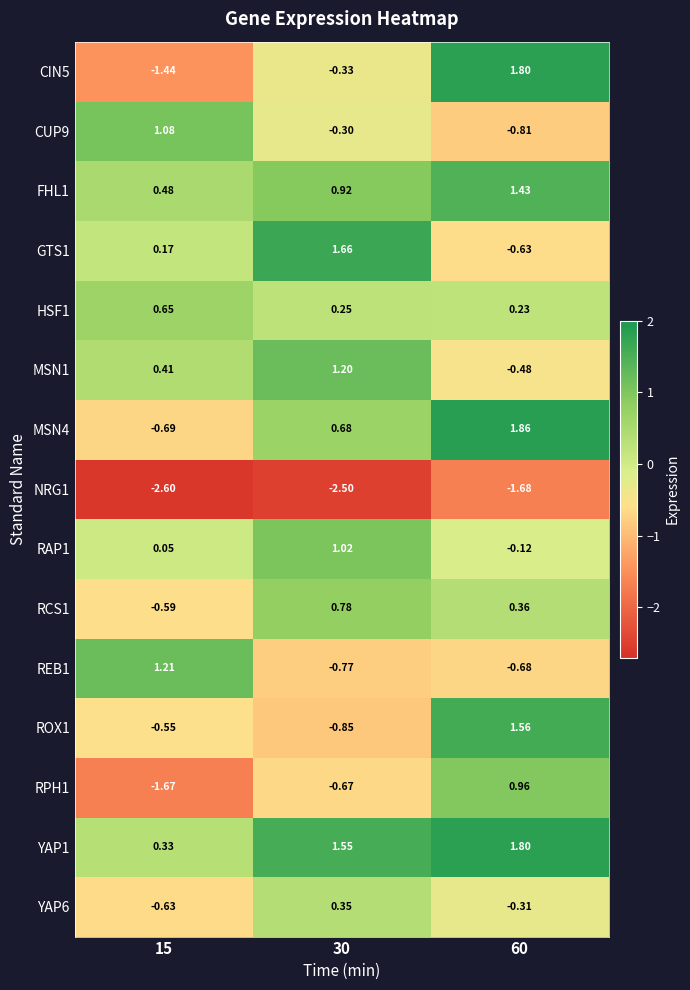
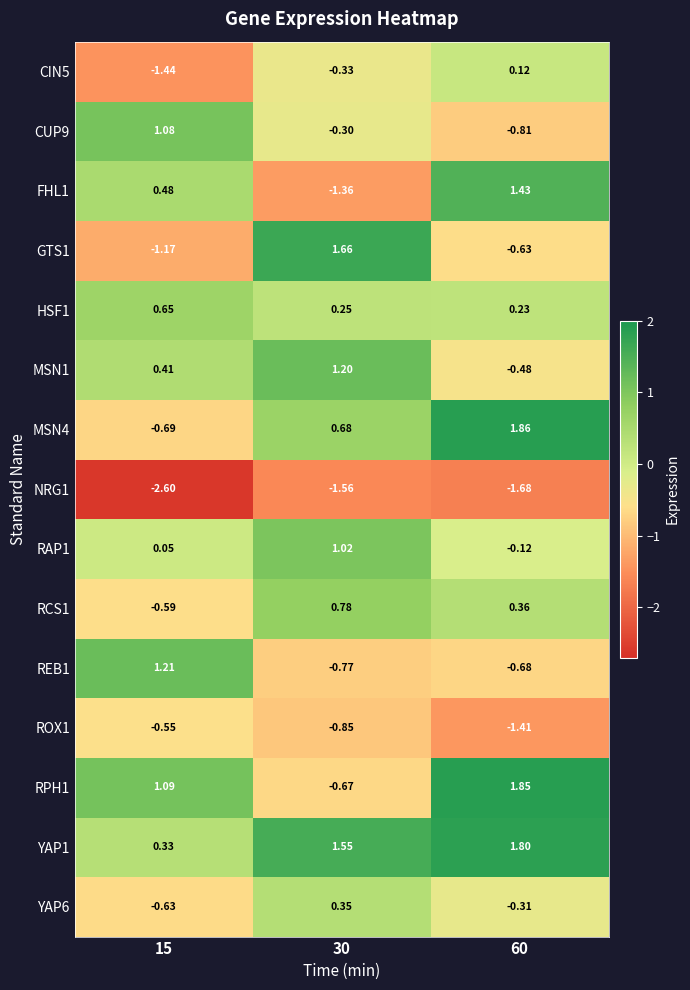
CIN5, 60: 1.80 -> 0.12
FHL1, 30: 0.92 -> -1.36
GTS1, 15: 0.17 -> -1.17
NRG1, 30: -2.50 -> -1.56
ROX1, 60: 1.56 -> -1.41
RPH1, 15: -1.67 -> 1.09
RPH1, 60: 0.96 -> 1.85
